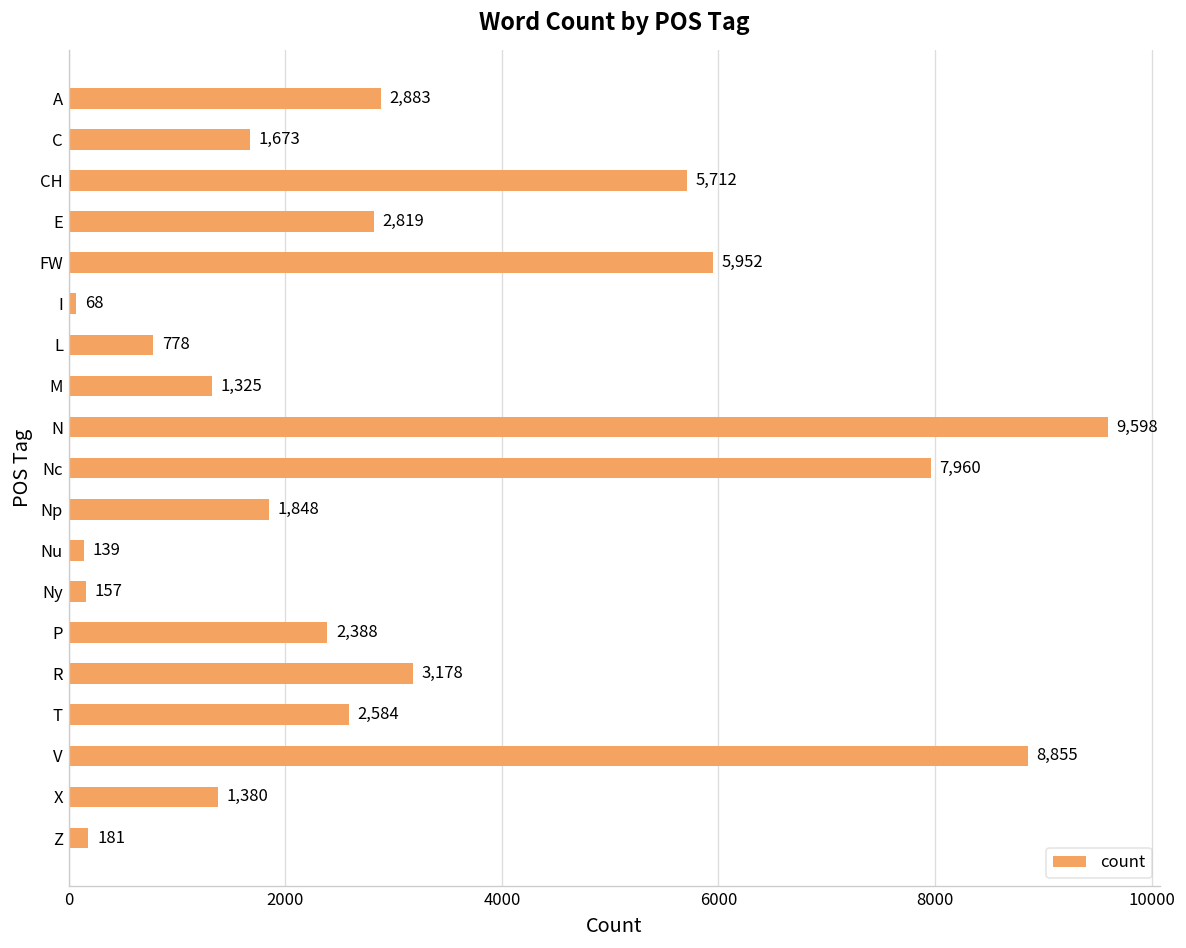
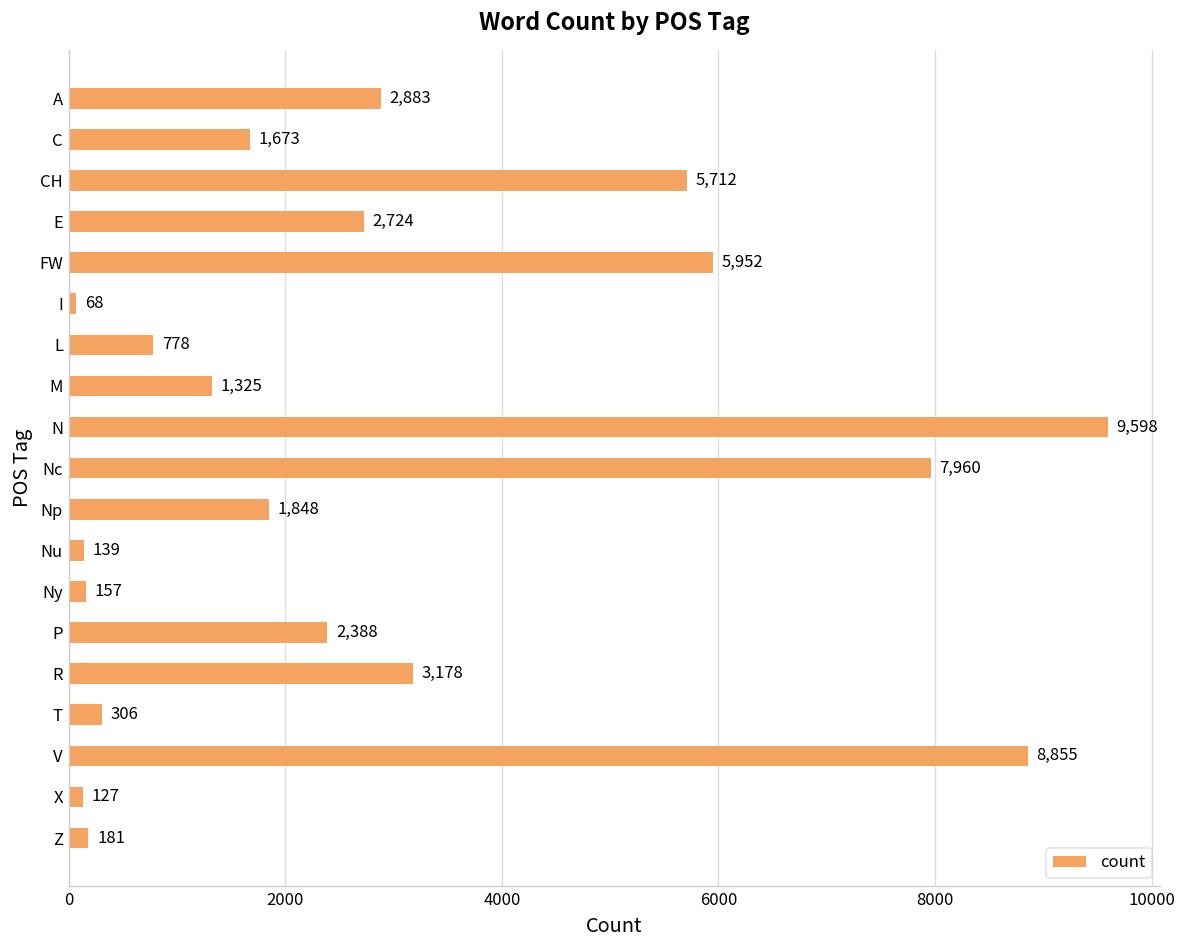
E: 2,819 -> 2,724
T: 2,584 -> 306
X: 1,380 -> 127
